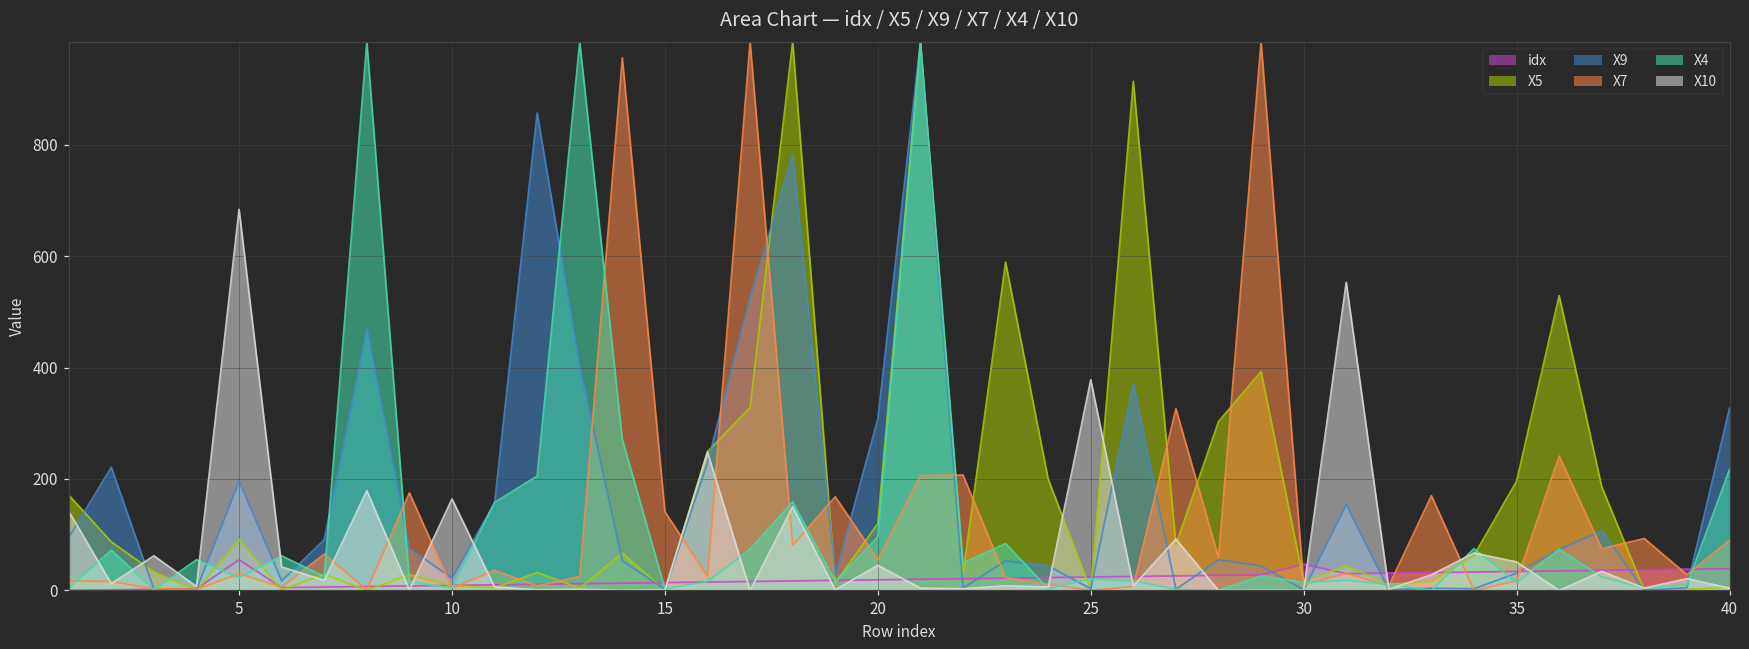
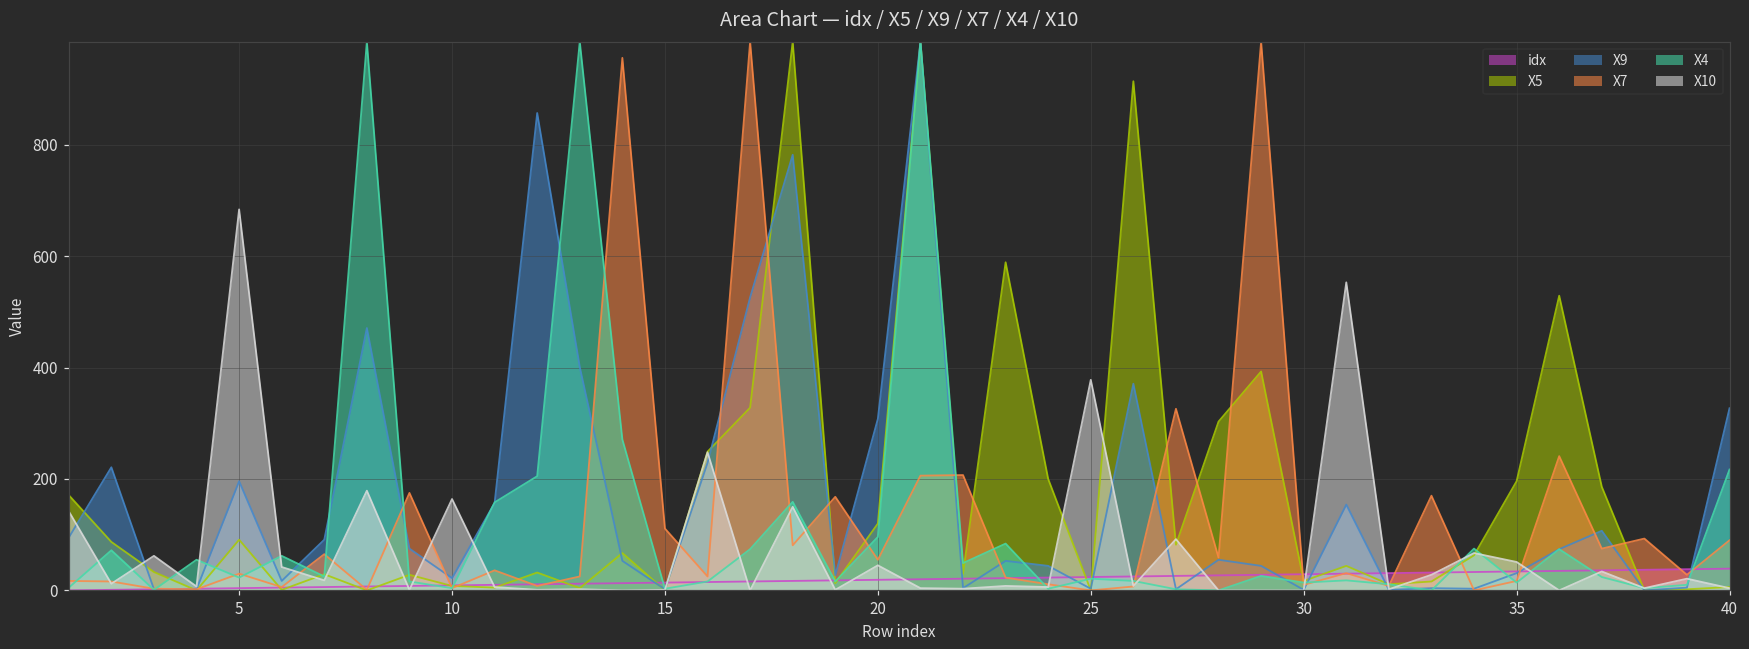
idx, 5: 60 -> 0
X7, 15: 140 -> 110
idx, 30: 50 -> 30
